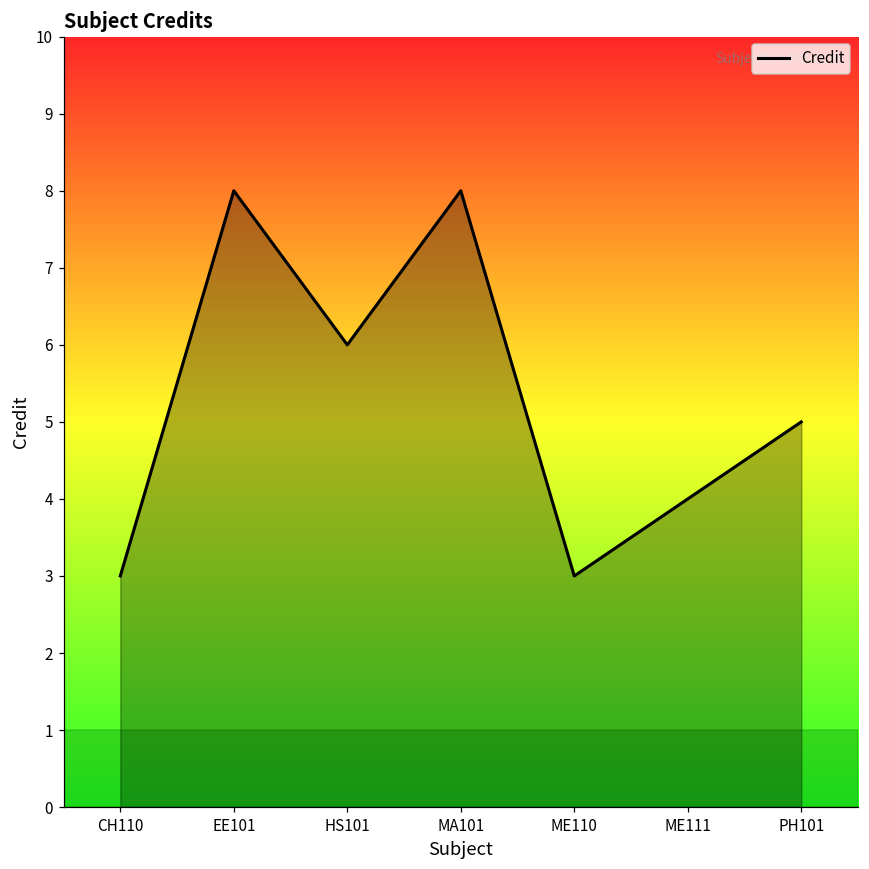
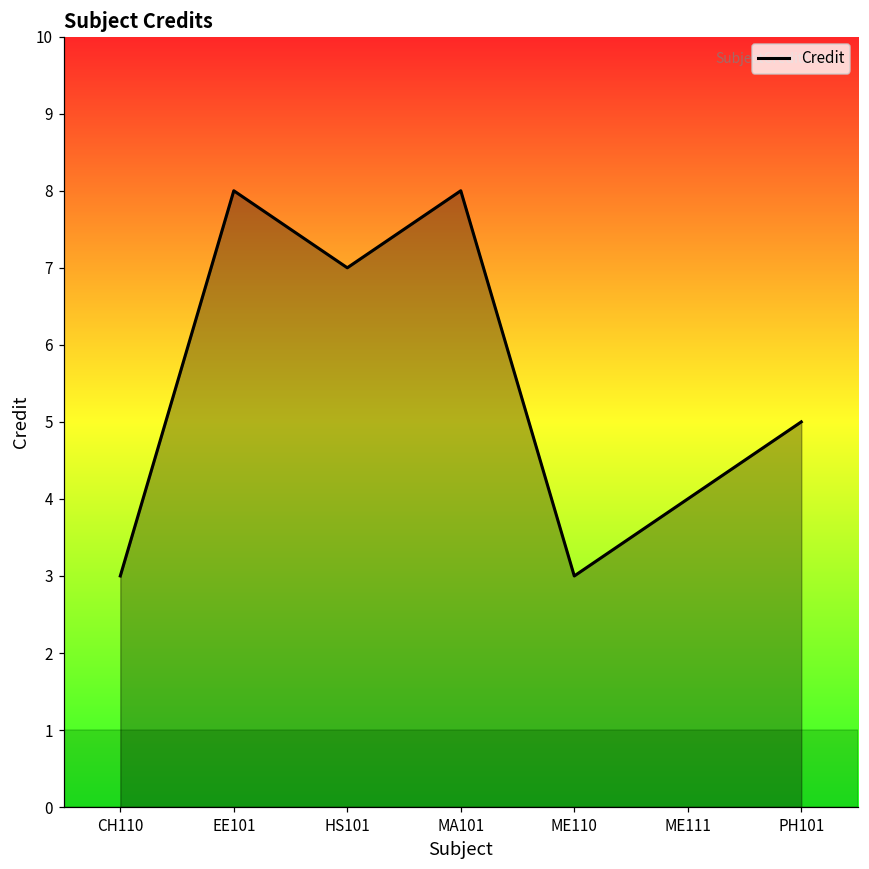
HS101: 6 -> 7
